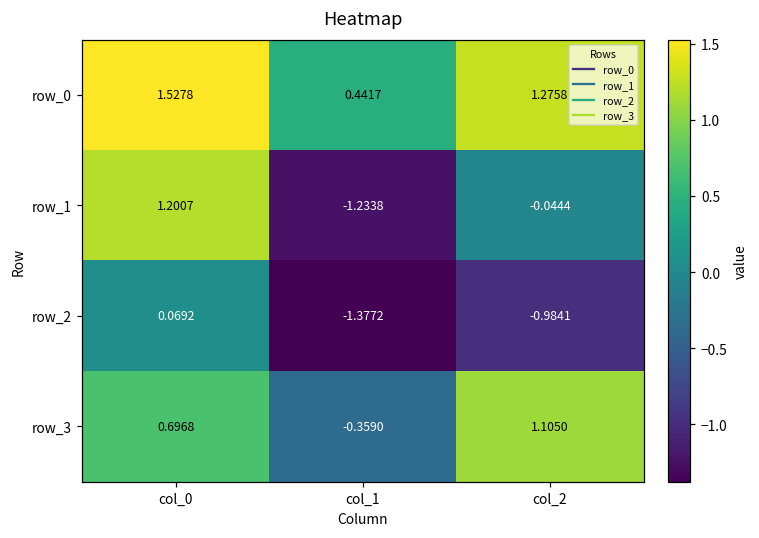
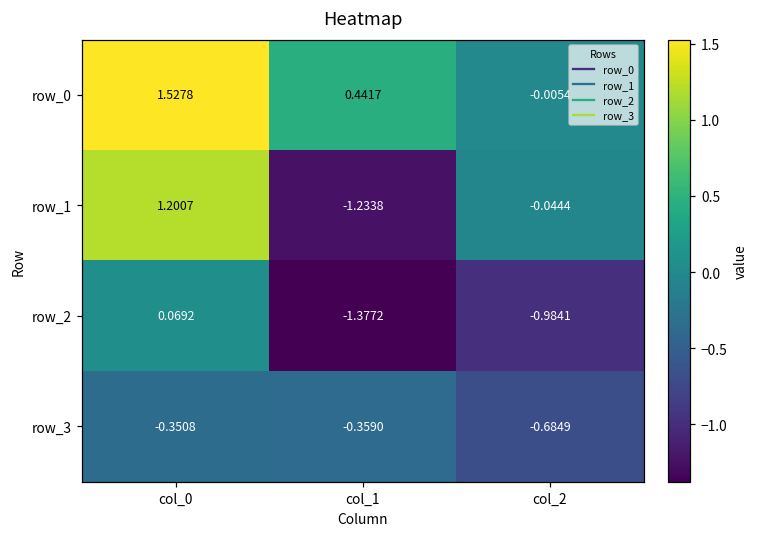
row_0, col_2: 1.2758 -> -0.0054
row_3, col_0: 0.6968 -> -0.3508
row_3, col_2: 1.1050 -> -0.6849
